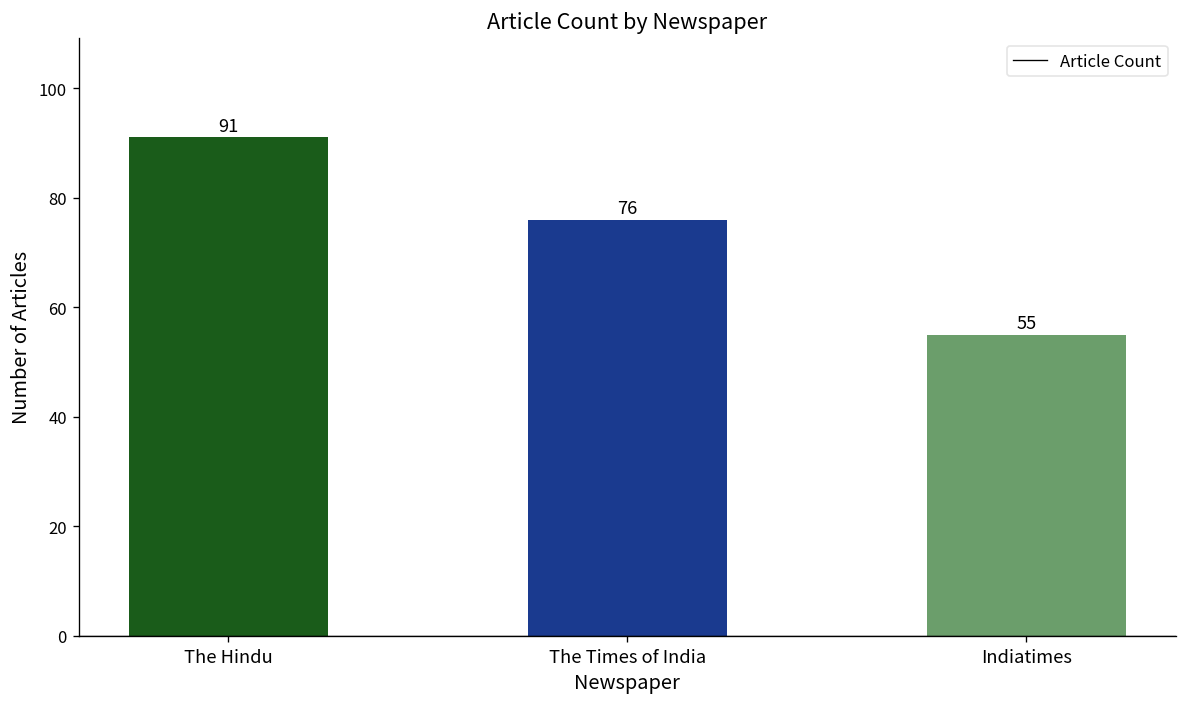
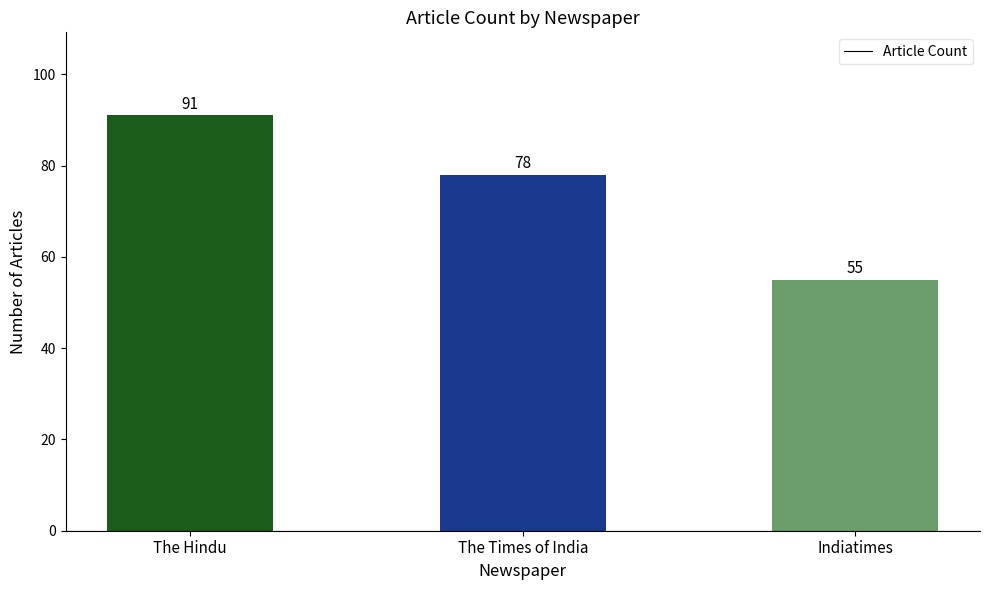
The Times of India: 76 -> 78
